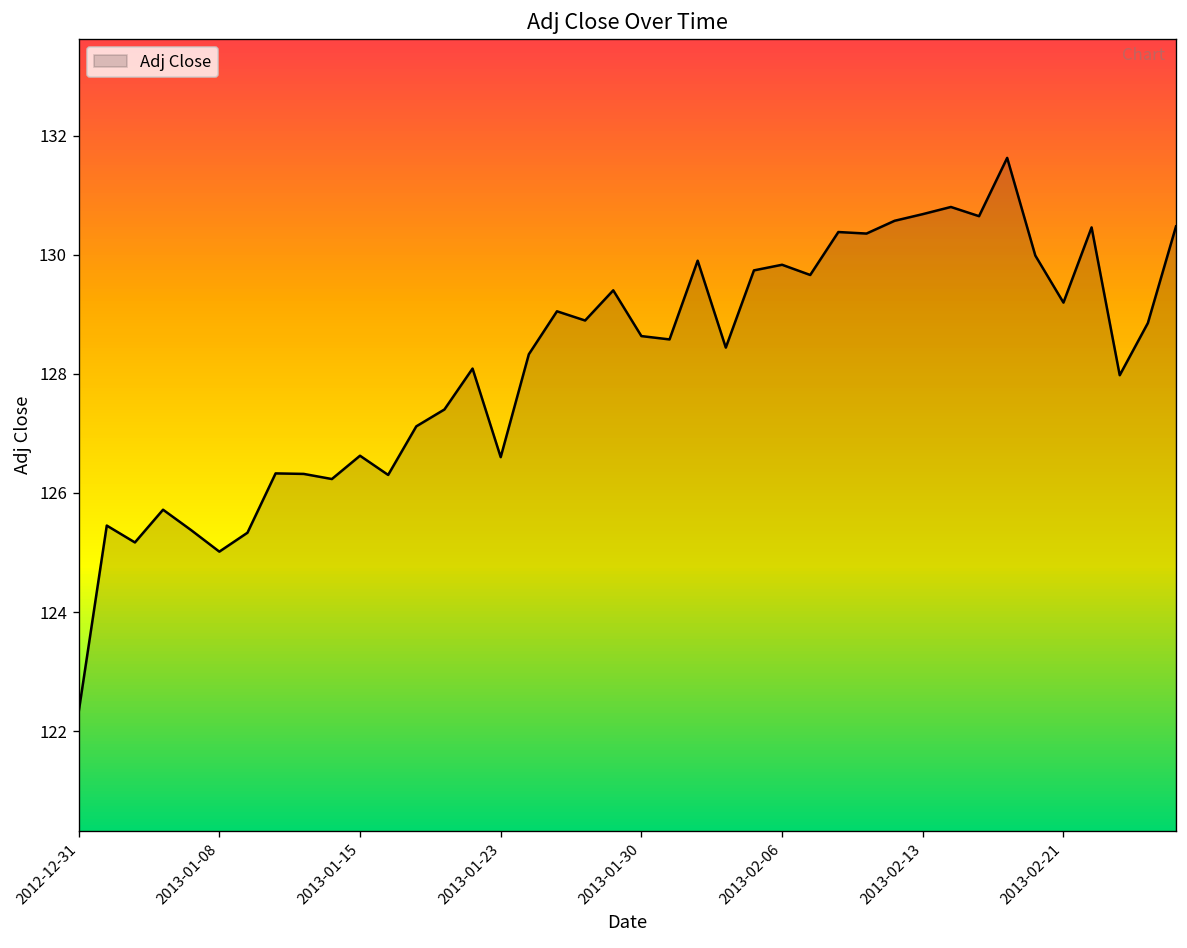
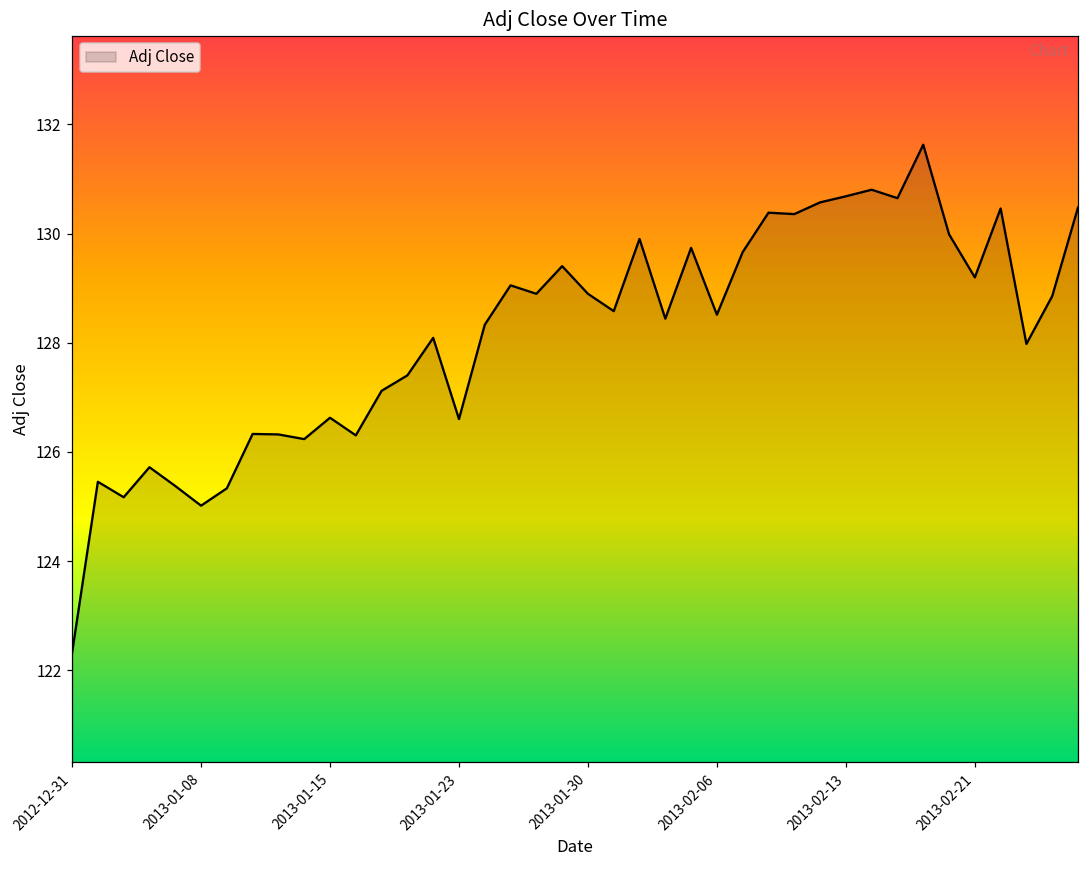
2013-01-30: 128.6 -> 128.9
2013-02-06: 129.8 -> 128.5
